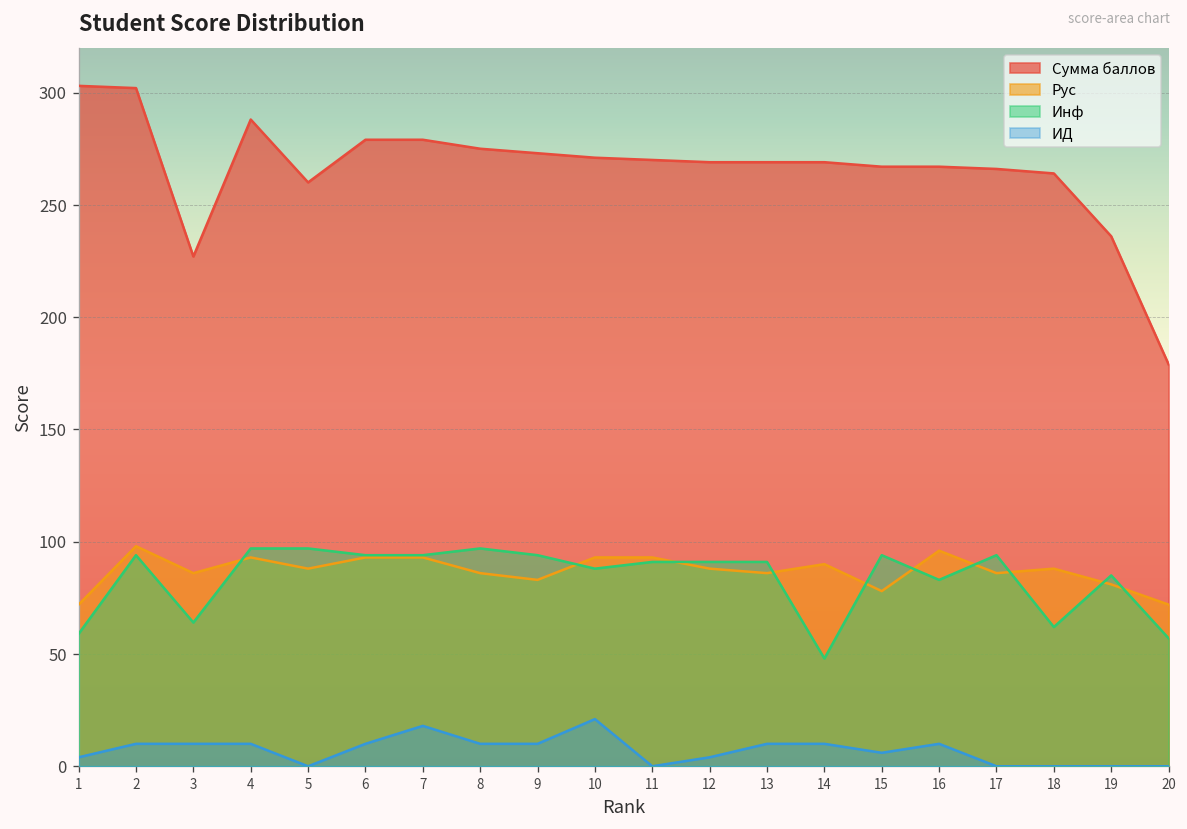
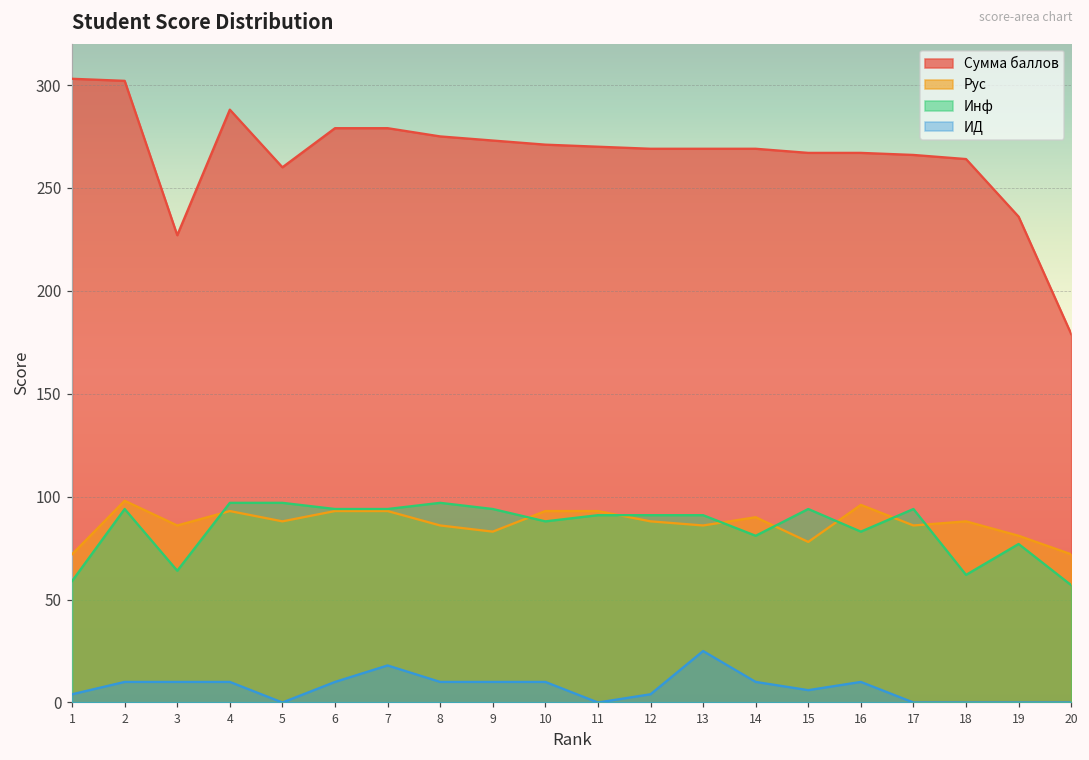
ИД, 10: 21 -> 10
ИД, 13: 10 -> 25
Инф, 14: 48 -> 81
Инф, 19: 85 -> 77
